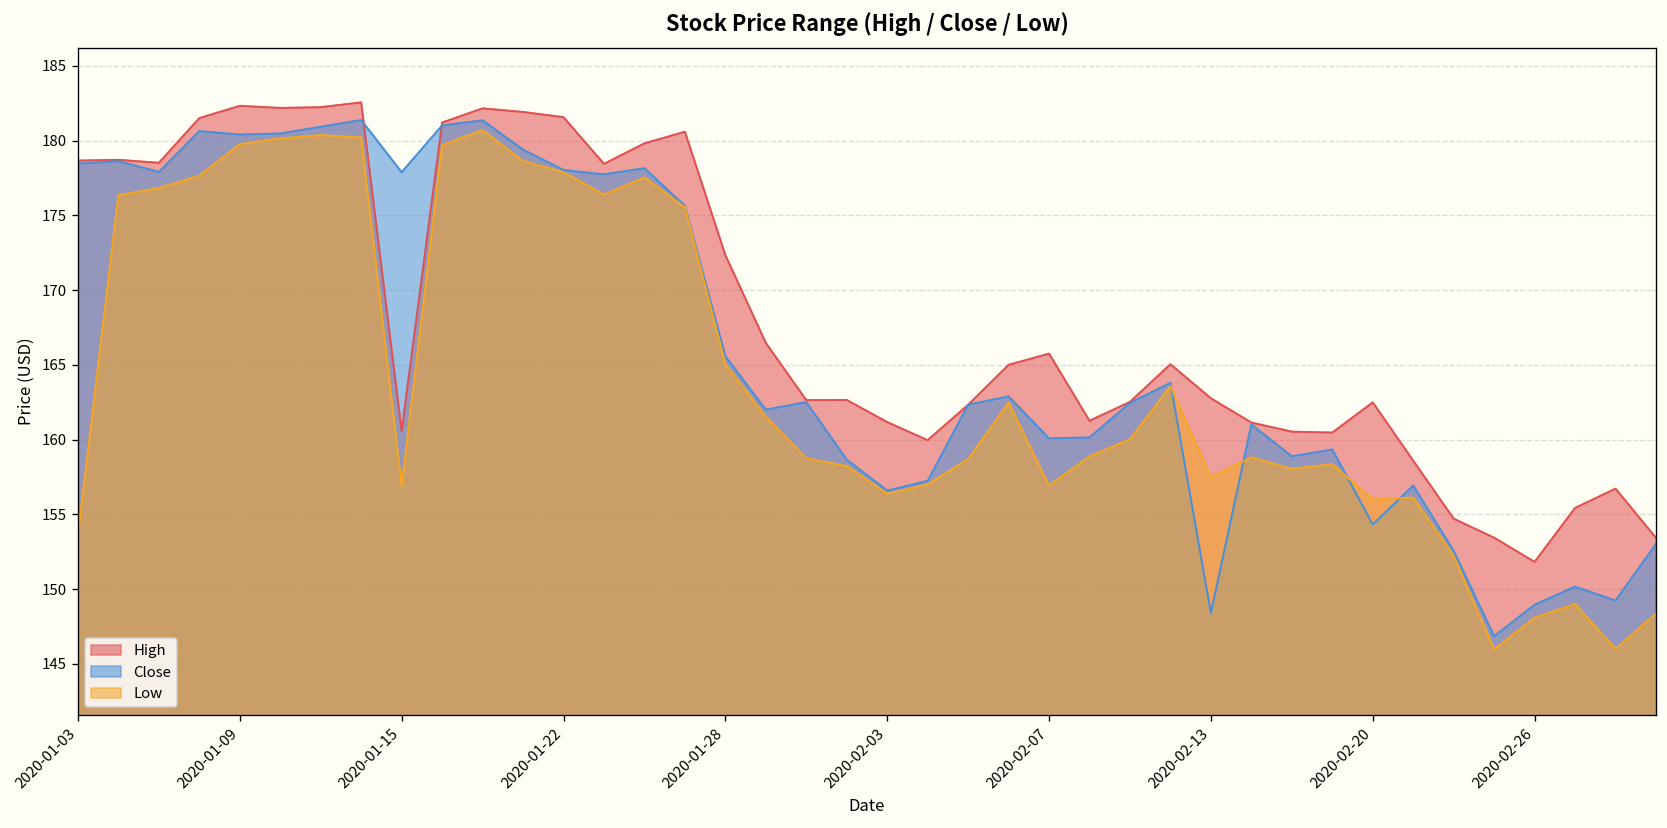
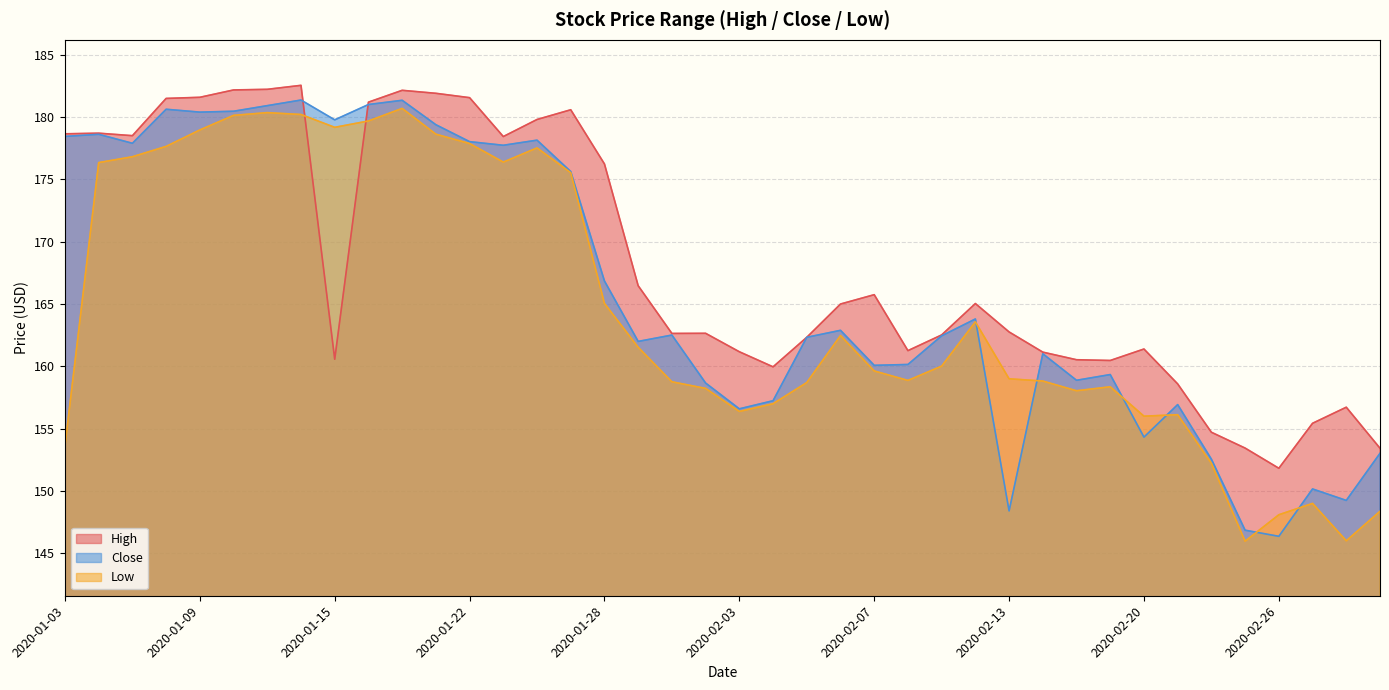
High, 2020-01-09: 182.3 -> 181.6
Low, 2020-01-09: 179.8 -> 179.0
Close, 2020-01-15: 177.9 -> 179.8
Low, 2020-01-15: 156.9 -> 179.2
High, 2020-01-28: 172.3 -> 176.2
Close, 2020-01-28: 165.6 -> 166.9
Low, 2020-02-07: 156.9 -> 159.6
Low, 2020-02-13: 157.5 -> 159.0
High, 2020-02-20: 162.5 -> 161.4
Close, 2020-02-26: 149.0 -> 146.4
